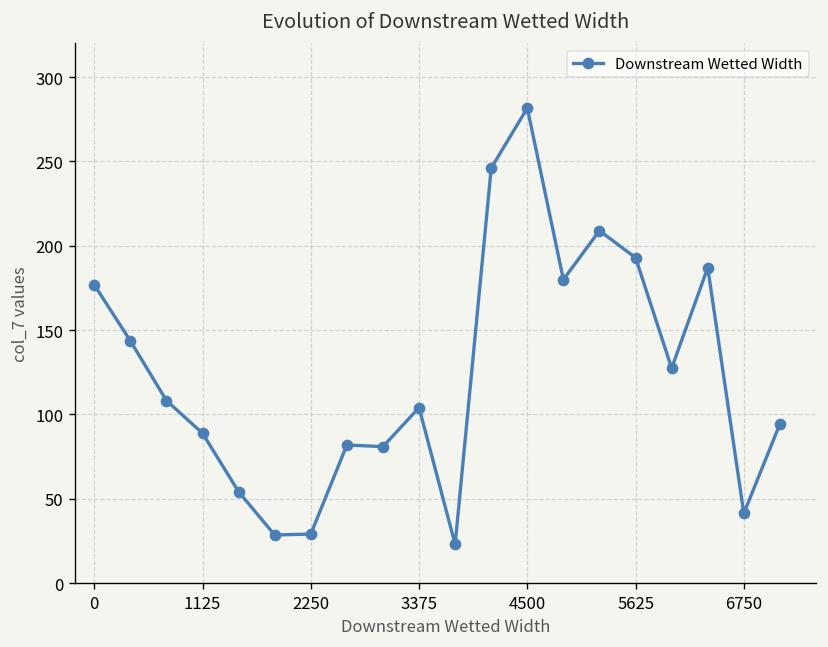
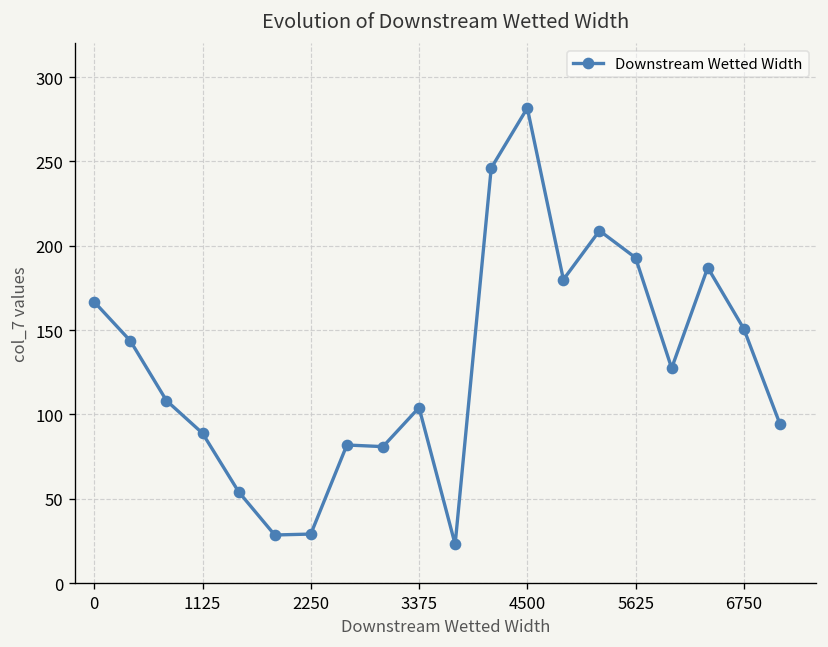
0: 177 -> 167
6750: 41 -> 151
